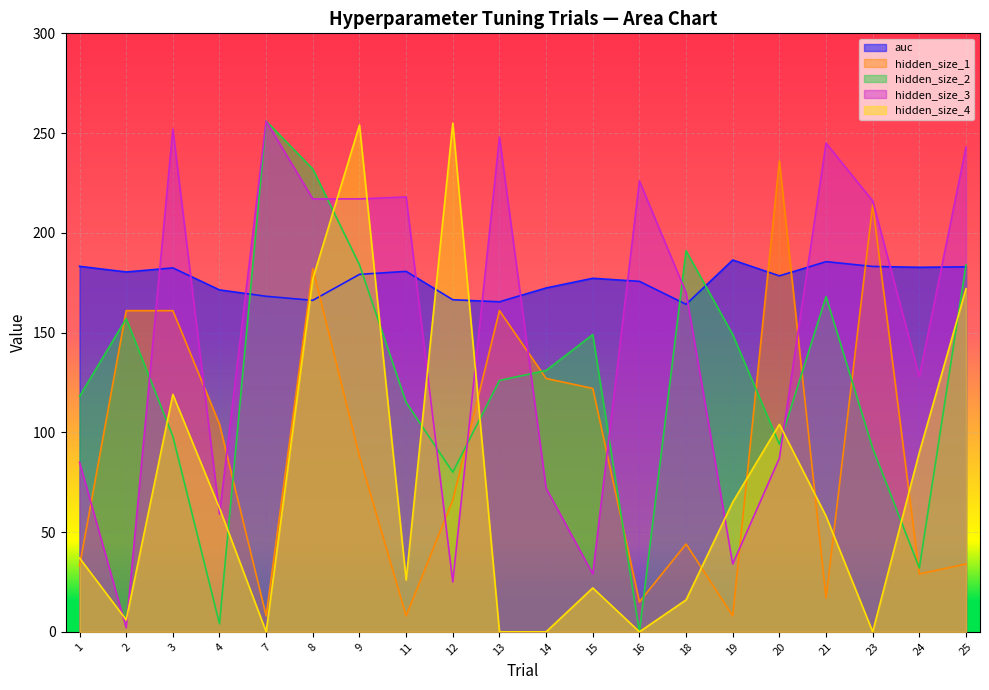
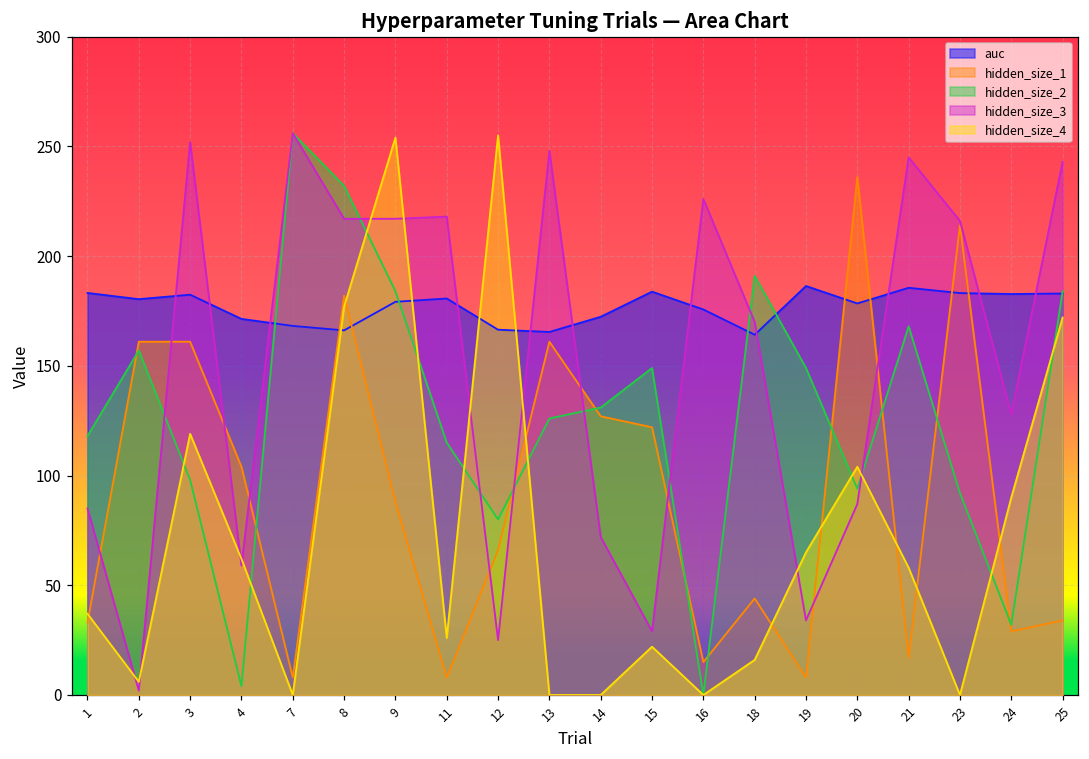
auc, 15: 177 -> 184
